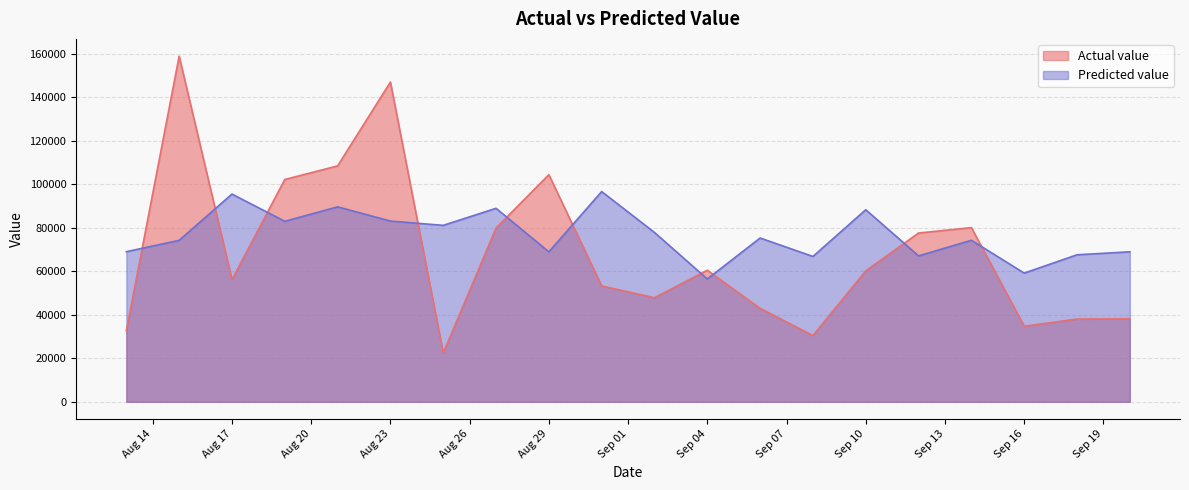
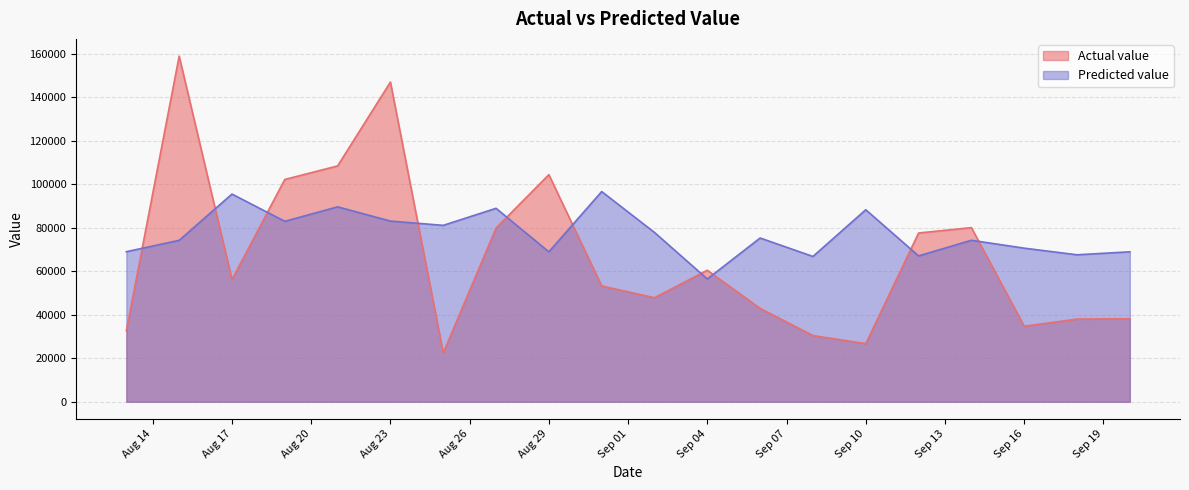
Actual value, Sep 10: 60000 -> 27000
Predicted value, Sep 16: 59000 -> 71000
